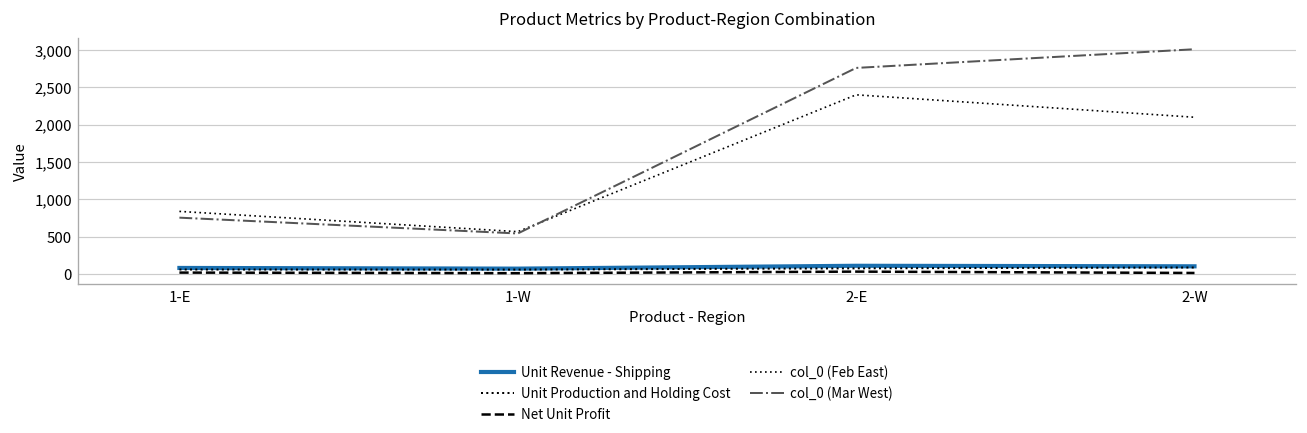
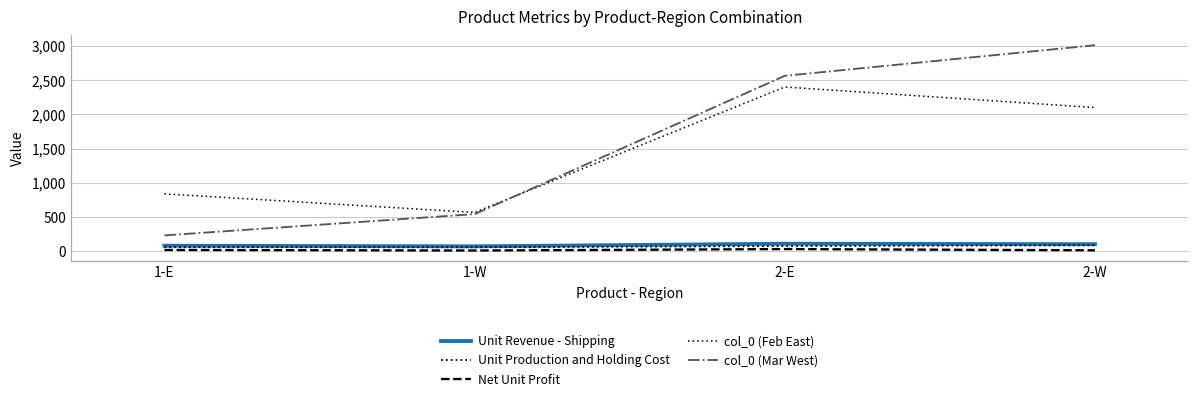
col_0 (Mar West), 1-E: 800 -> 200
col_0 (Mar West), 2-E: 2,800 -> 2,600
